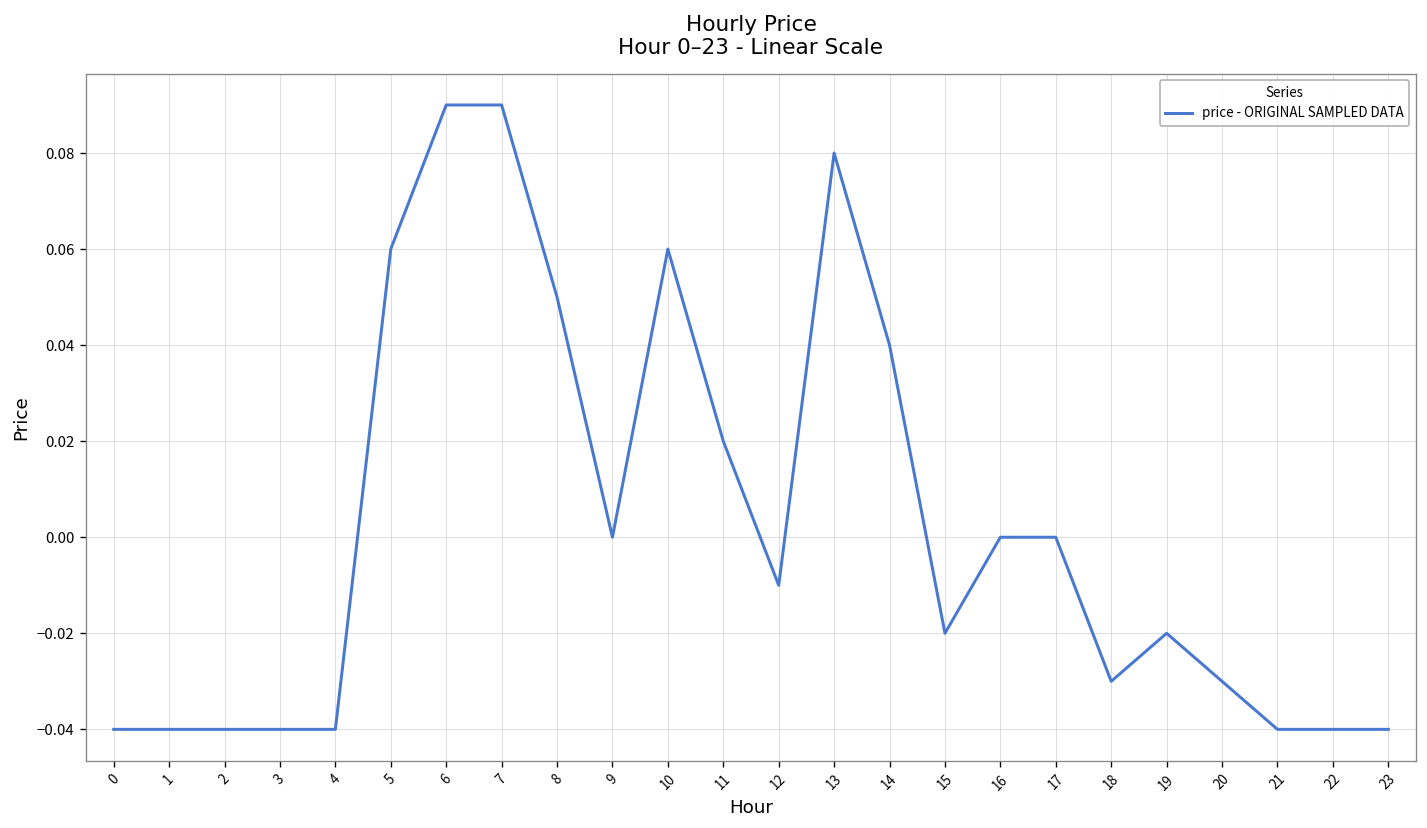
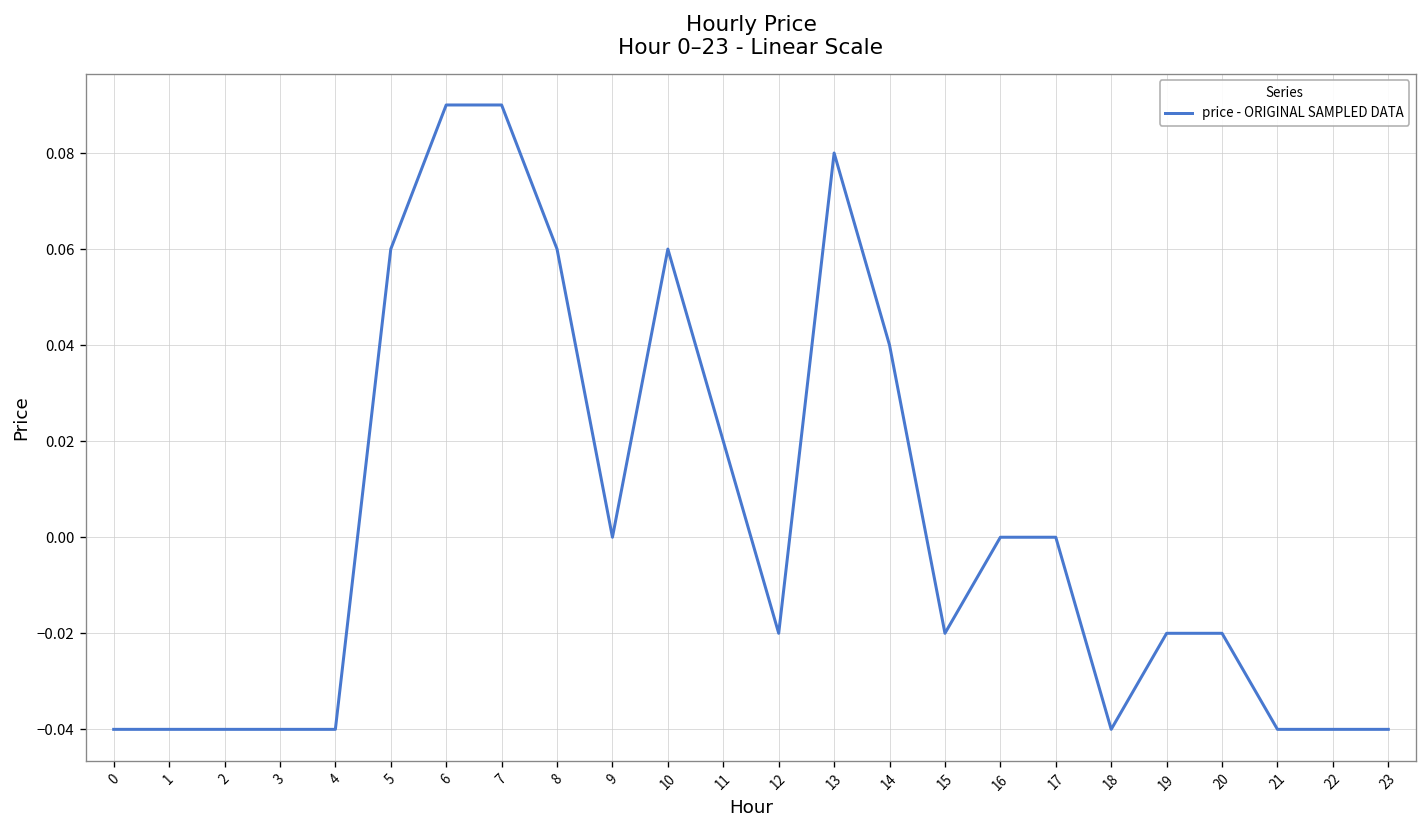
8: 0.05 -> 0.06
12: -0.01 -> -0.02
18: -0.03 -> -0.04
20: -0.03 -> -0.02
